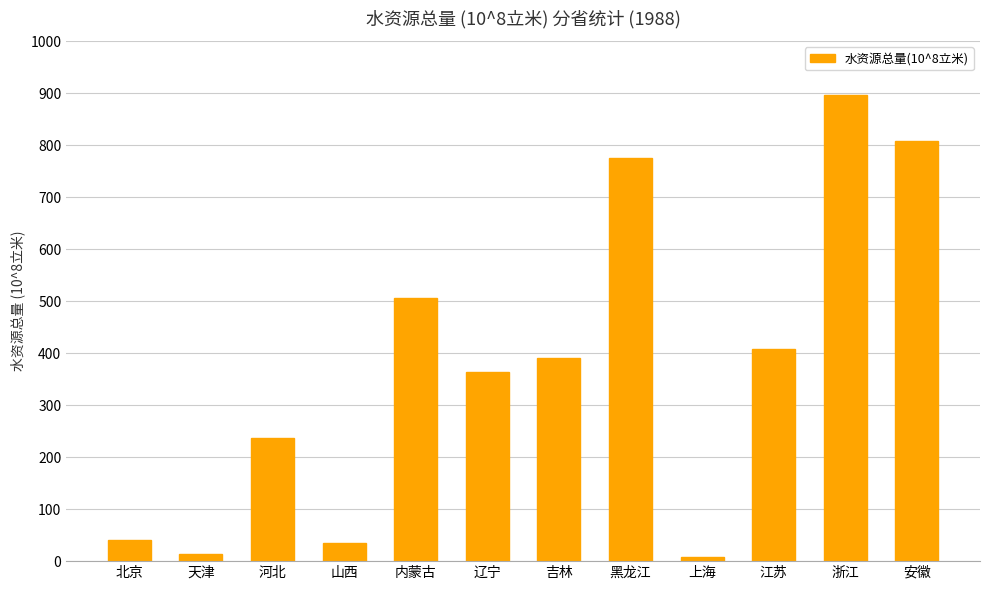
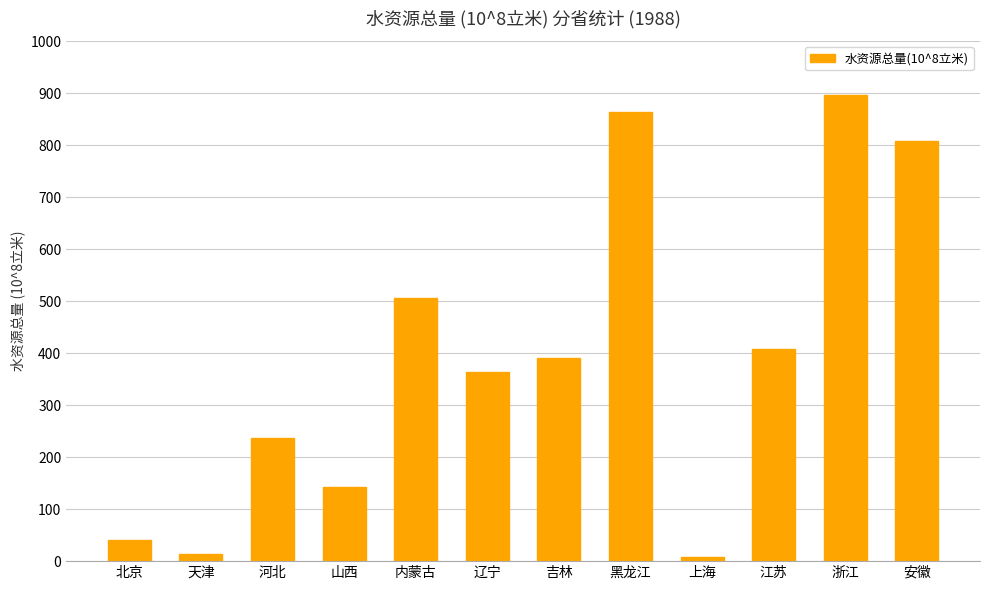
山西: 40 -> 140
黑龙江: 780 -> 860
